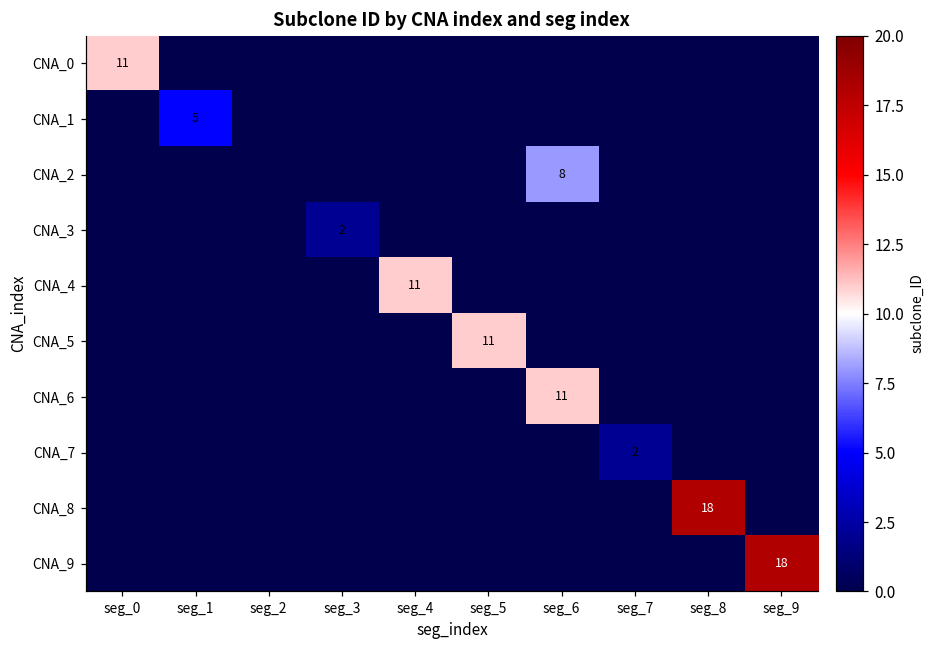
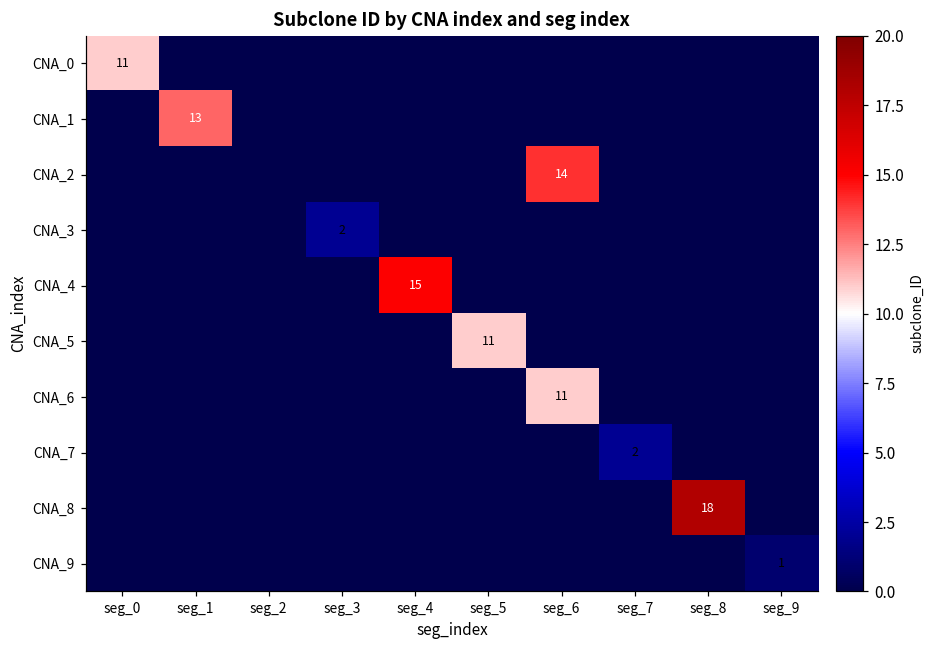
CNA_1, seg_1: 5 -> 13
CNA_2, seg_6: 8 -> 14
CNA_4, seg_4: 11 -> 15
CNA_9, seg_9: 18 -> 1
